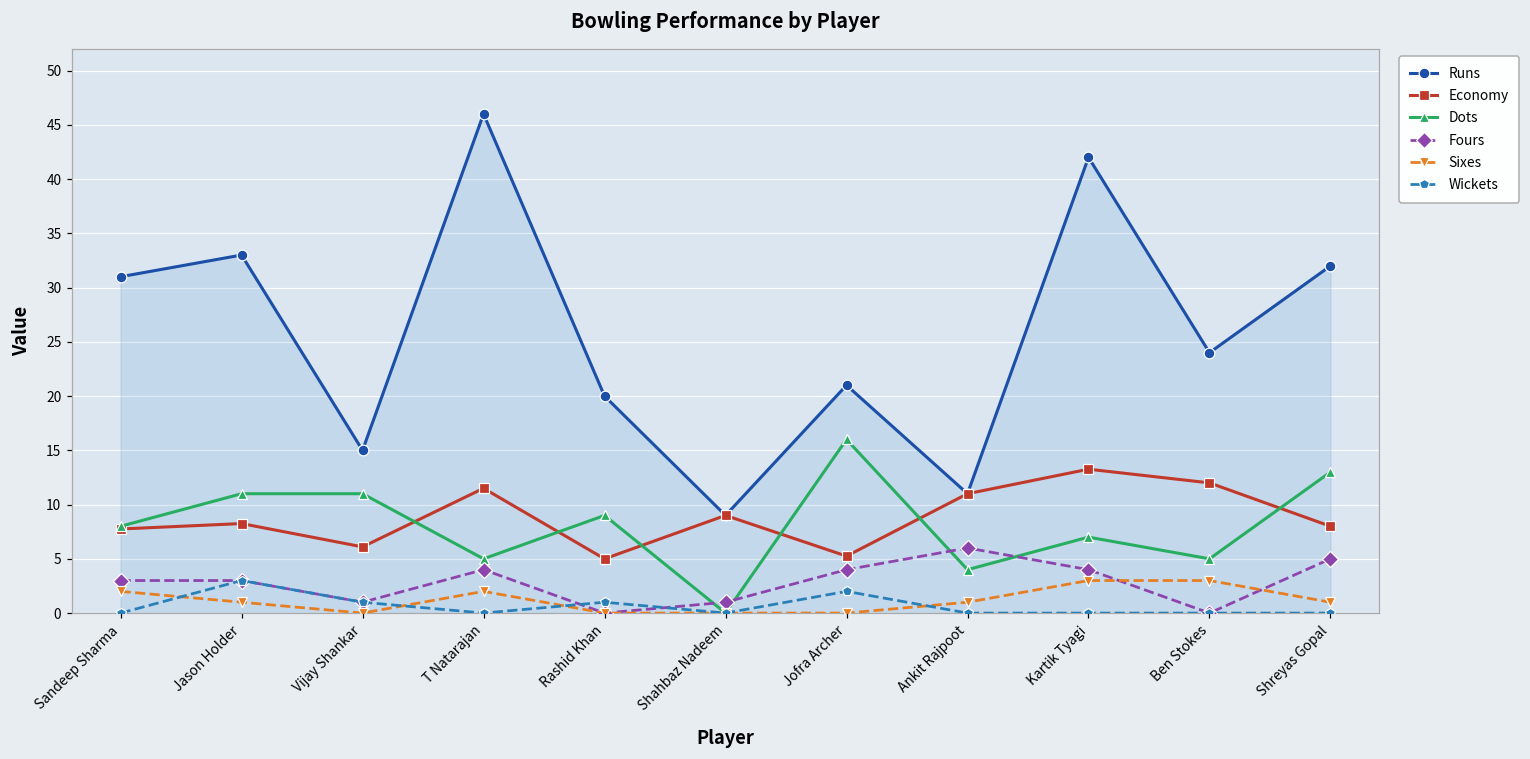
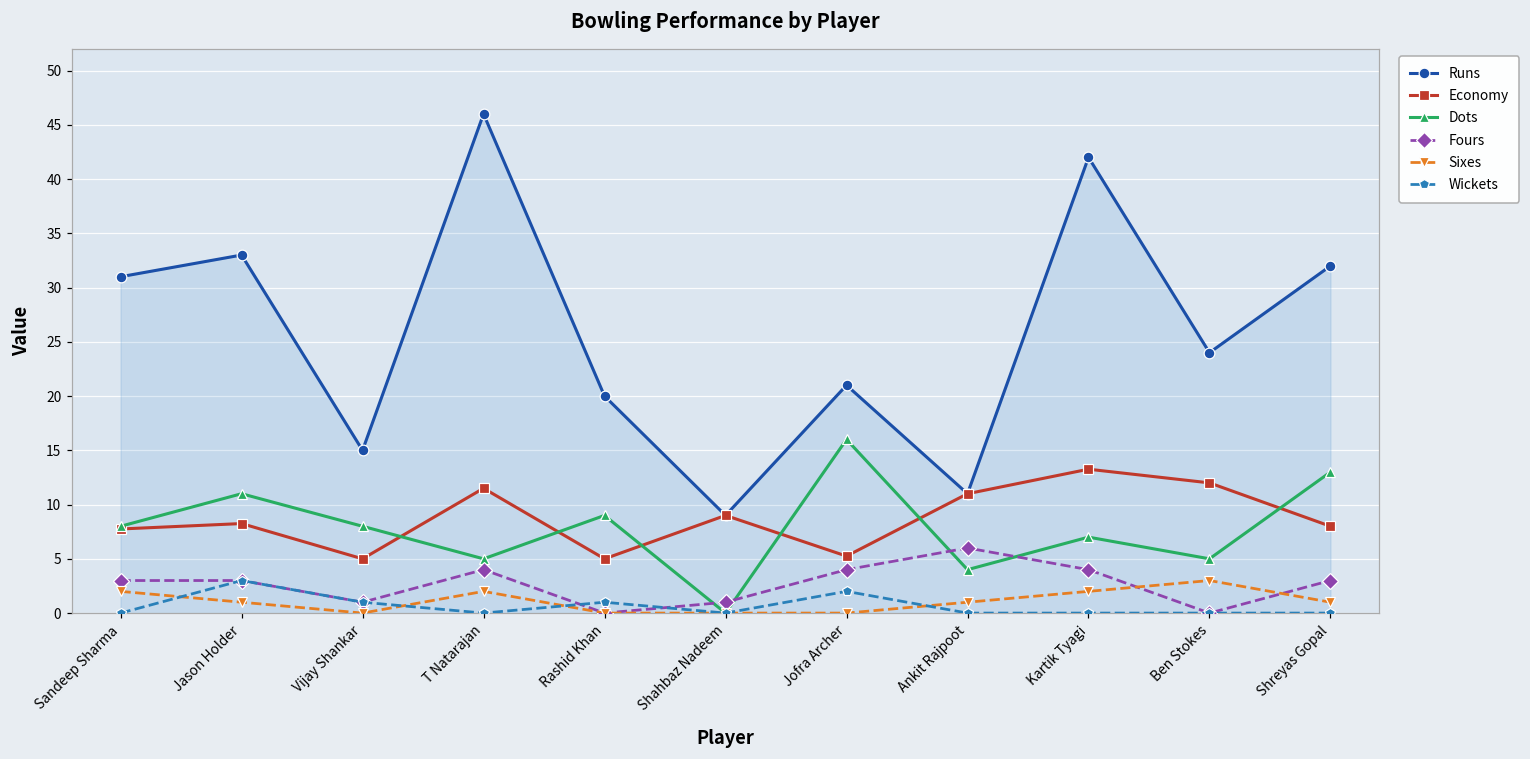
Economy, Vijay Shankar: 6 -> 5
Dots, Vijay Shankar: 11 -> 8
Sixes, Kartik Tyagi: 3 -> 2
Fours, Shreyas Gopal: 5 -> 3
